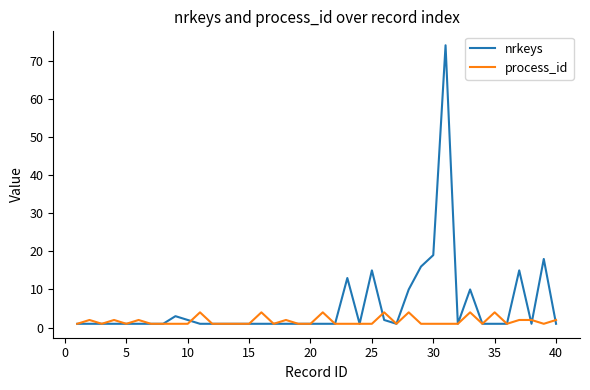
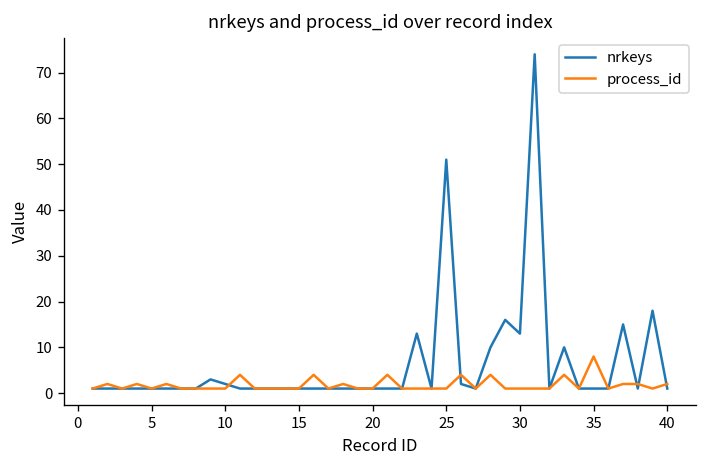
nrkeys, 25: 15 -> 51
nrkeys, 30: 19 -> 13
process_id, 35: 4 -> 8
